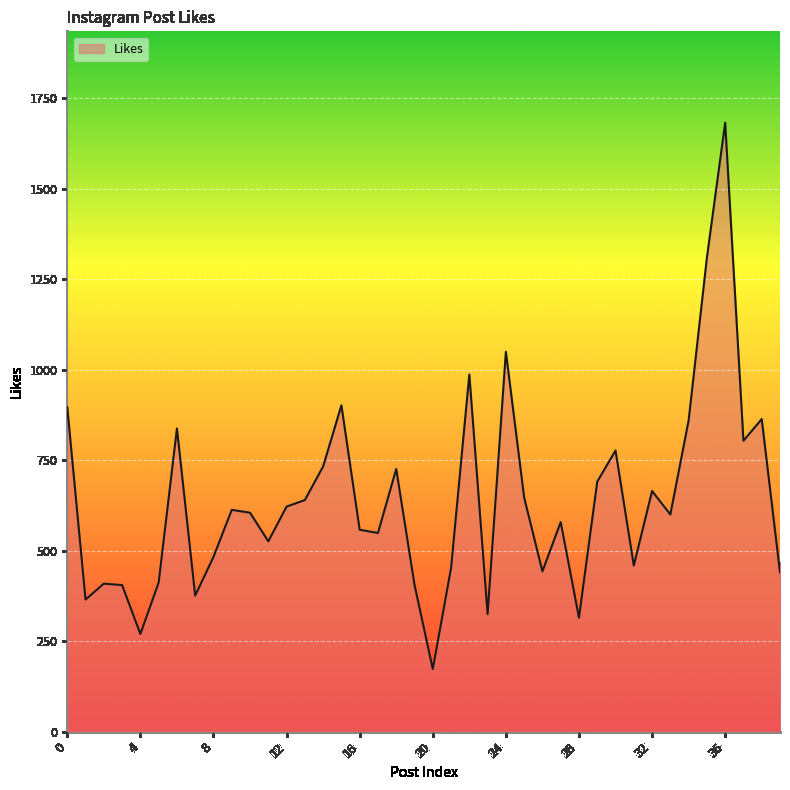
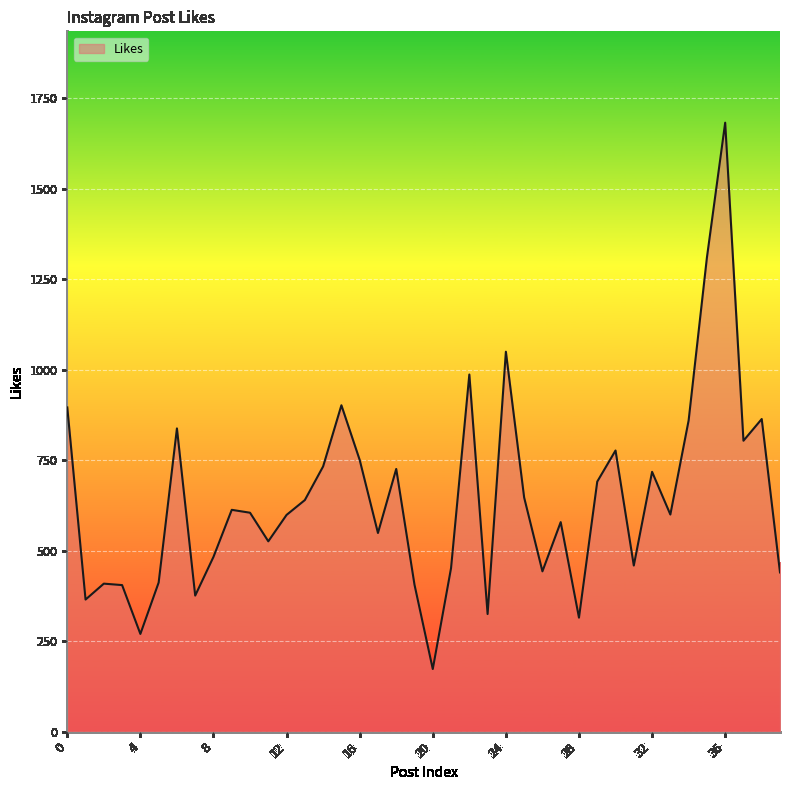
12: 620 -> 600
16: 560 -> 750
32: 670 -> 720
